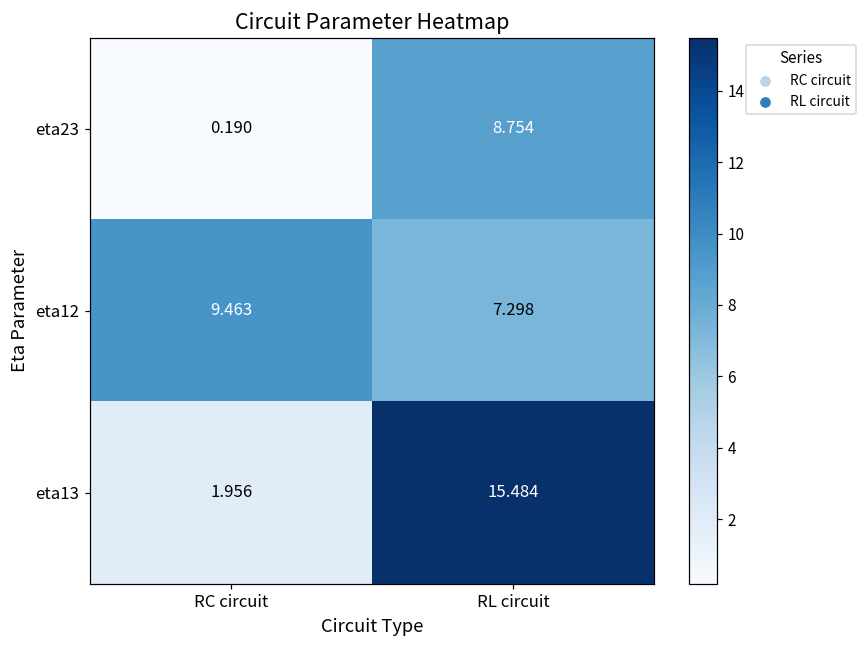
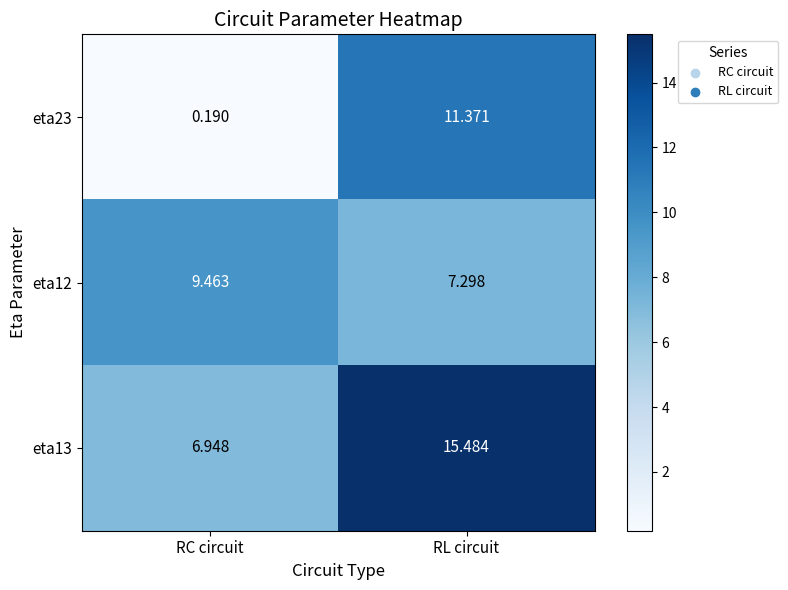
eta23, RL circuit: 8.754 -> 11.371
eta13, RC circuit: 1.956 -> 6.948
